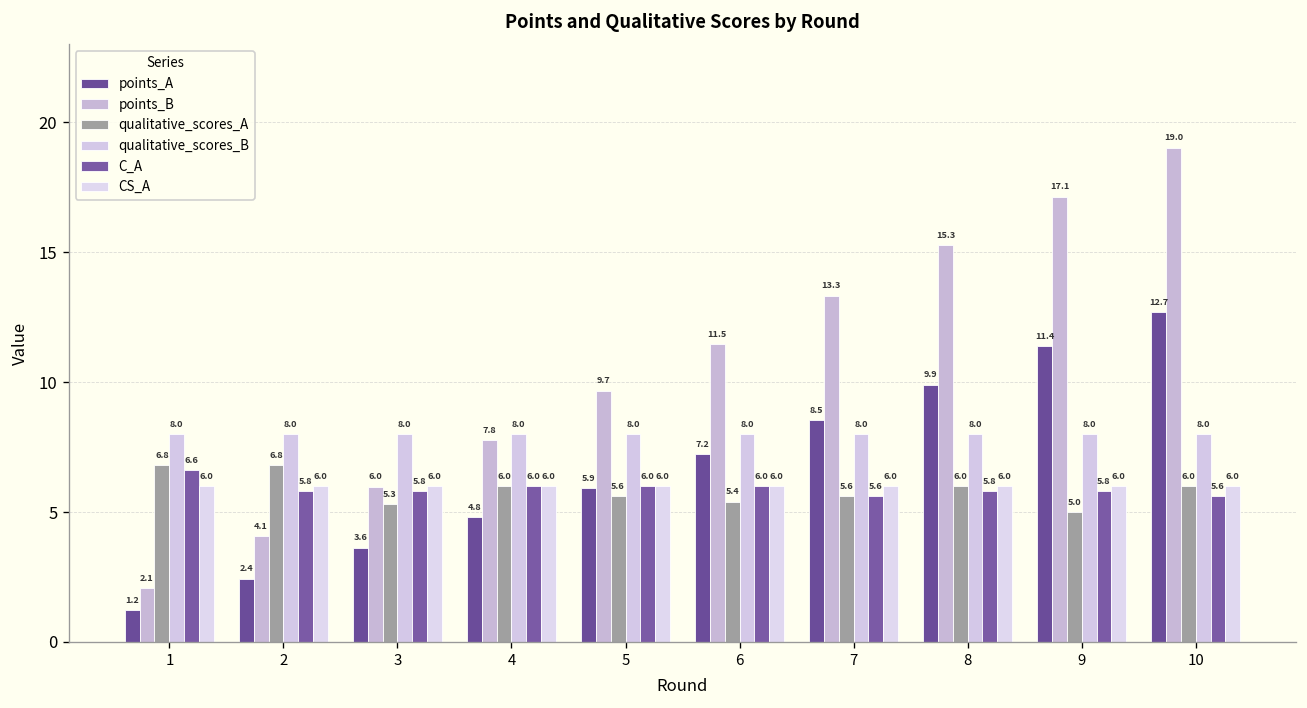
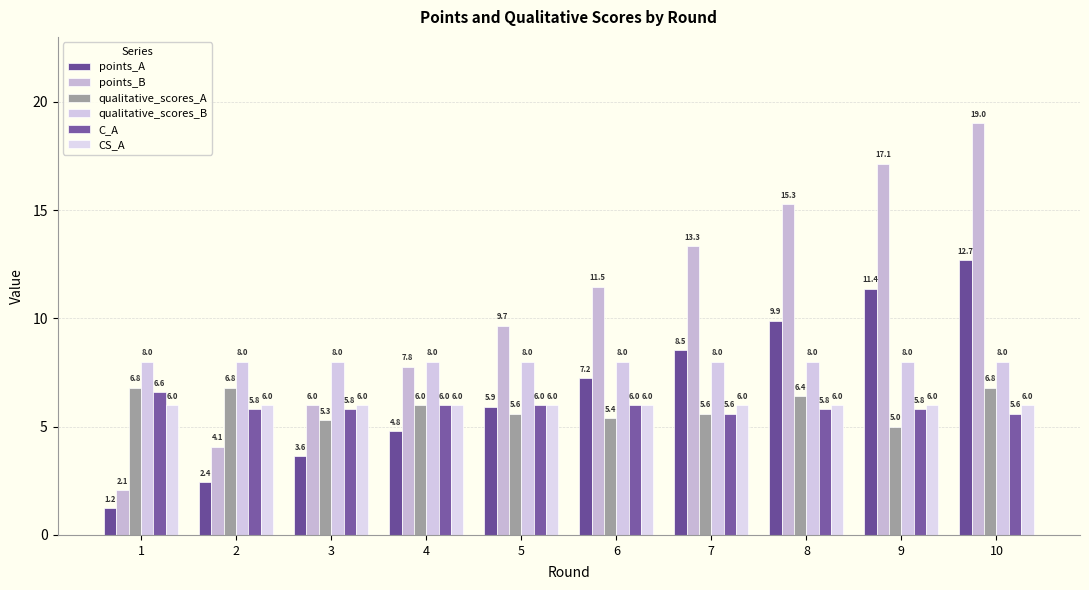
qualitative_scores_A, 8: 6.0 -> 6.4
qualitative_scores_A, 10: 6.0 -> 6.8
